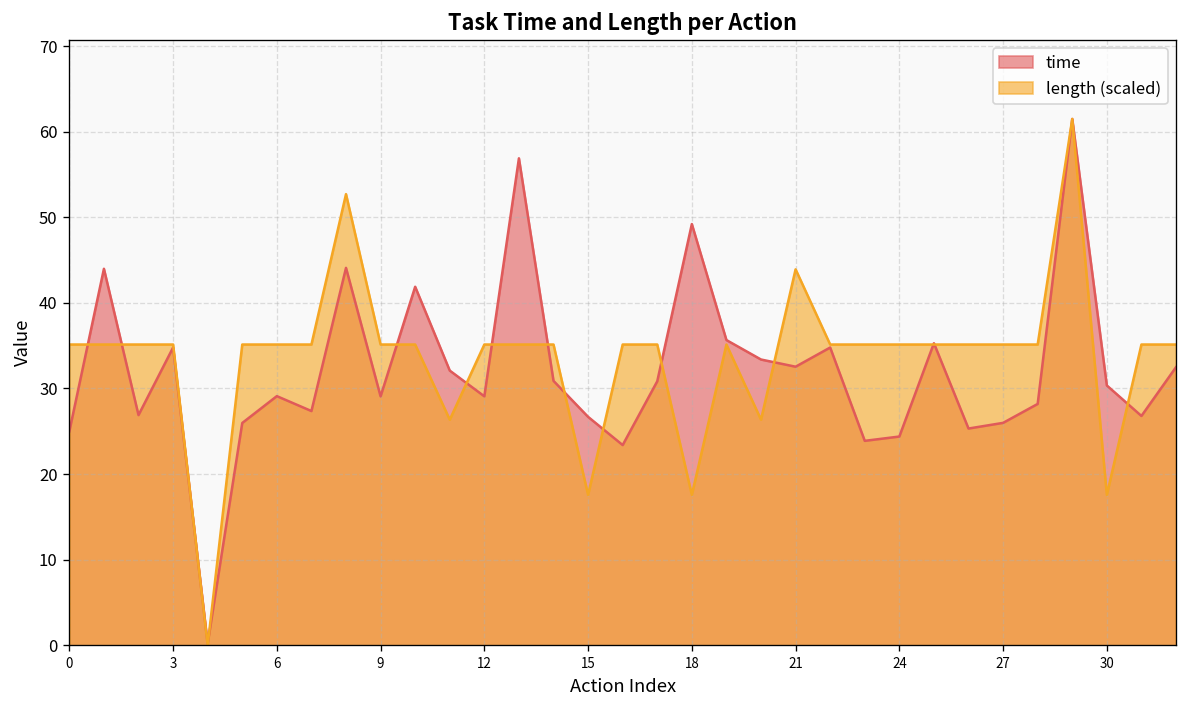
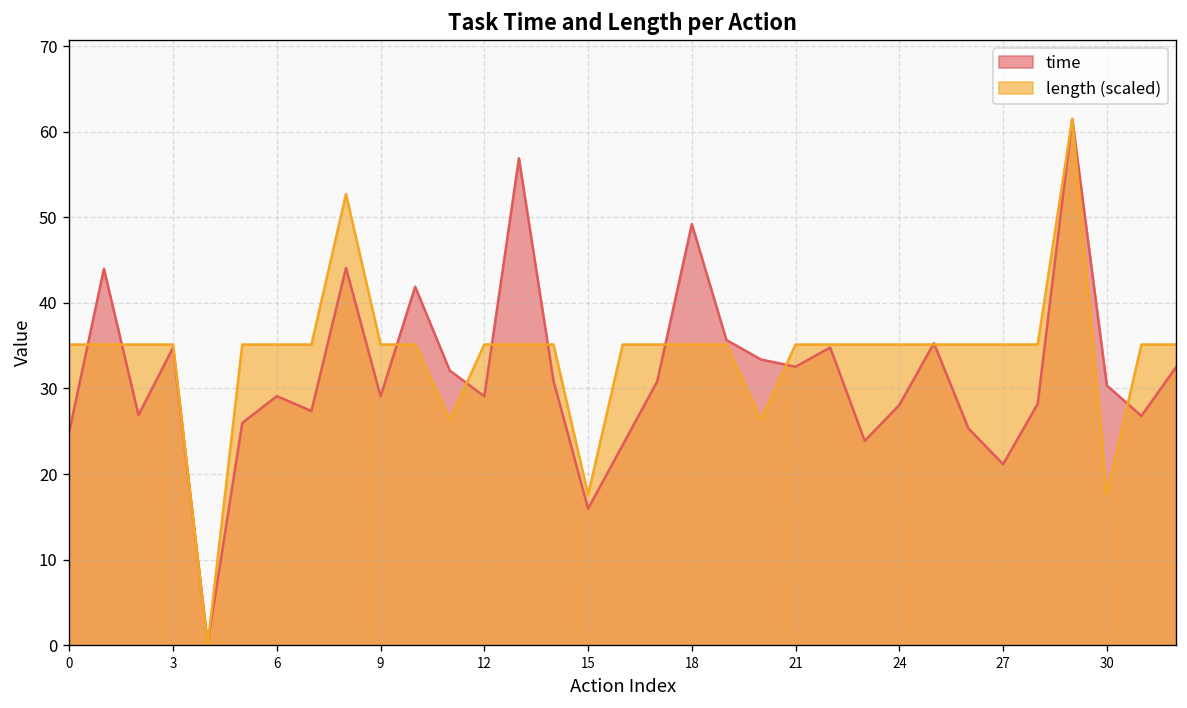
time, 15: 27 -> 16
length (scaled), 18: 18 -> 35
length (scaled), 21: 44 -> 35
time, 24: 24 -> 28
time, 27: 26 -> 21
